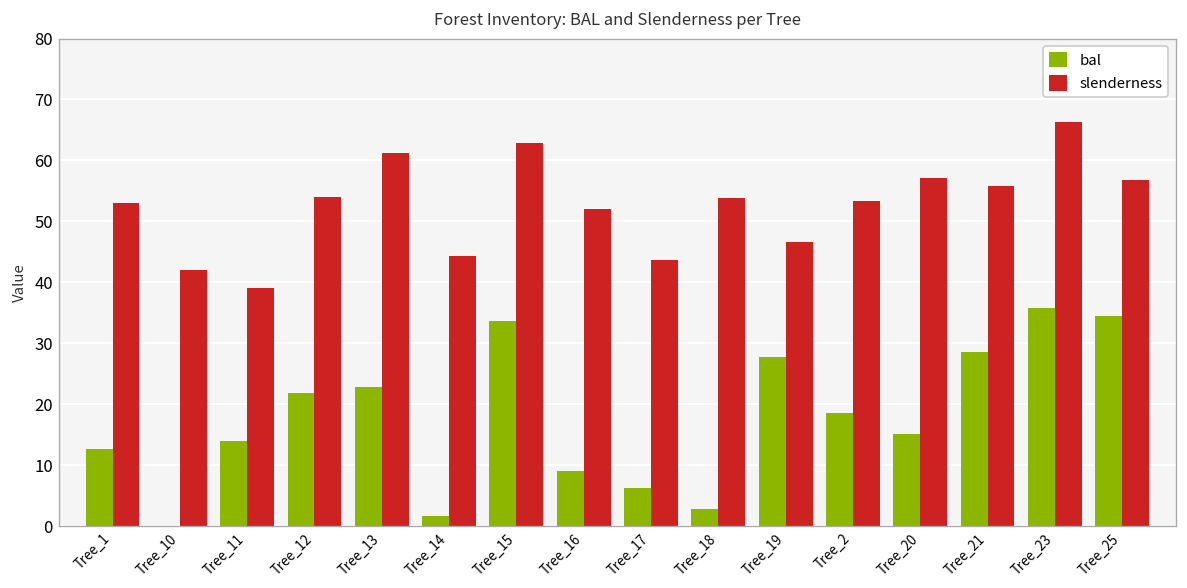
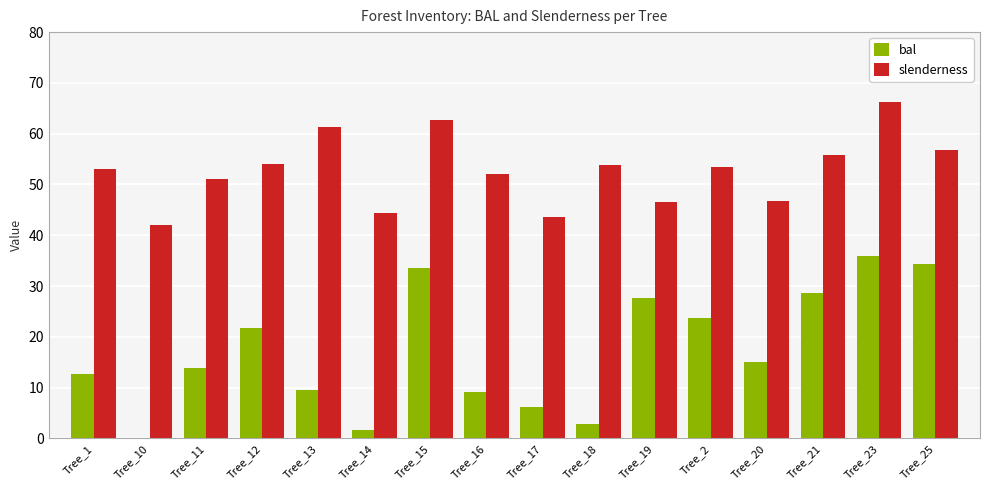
slenderness, Tree_11: 39 -> 51
bal, Tree_13: 23 -> 9
bal, Tree_2: 19 -> 24
slenderness, Tree_20: 57 -> 47
